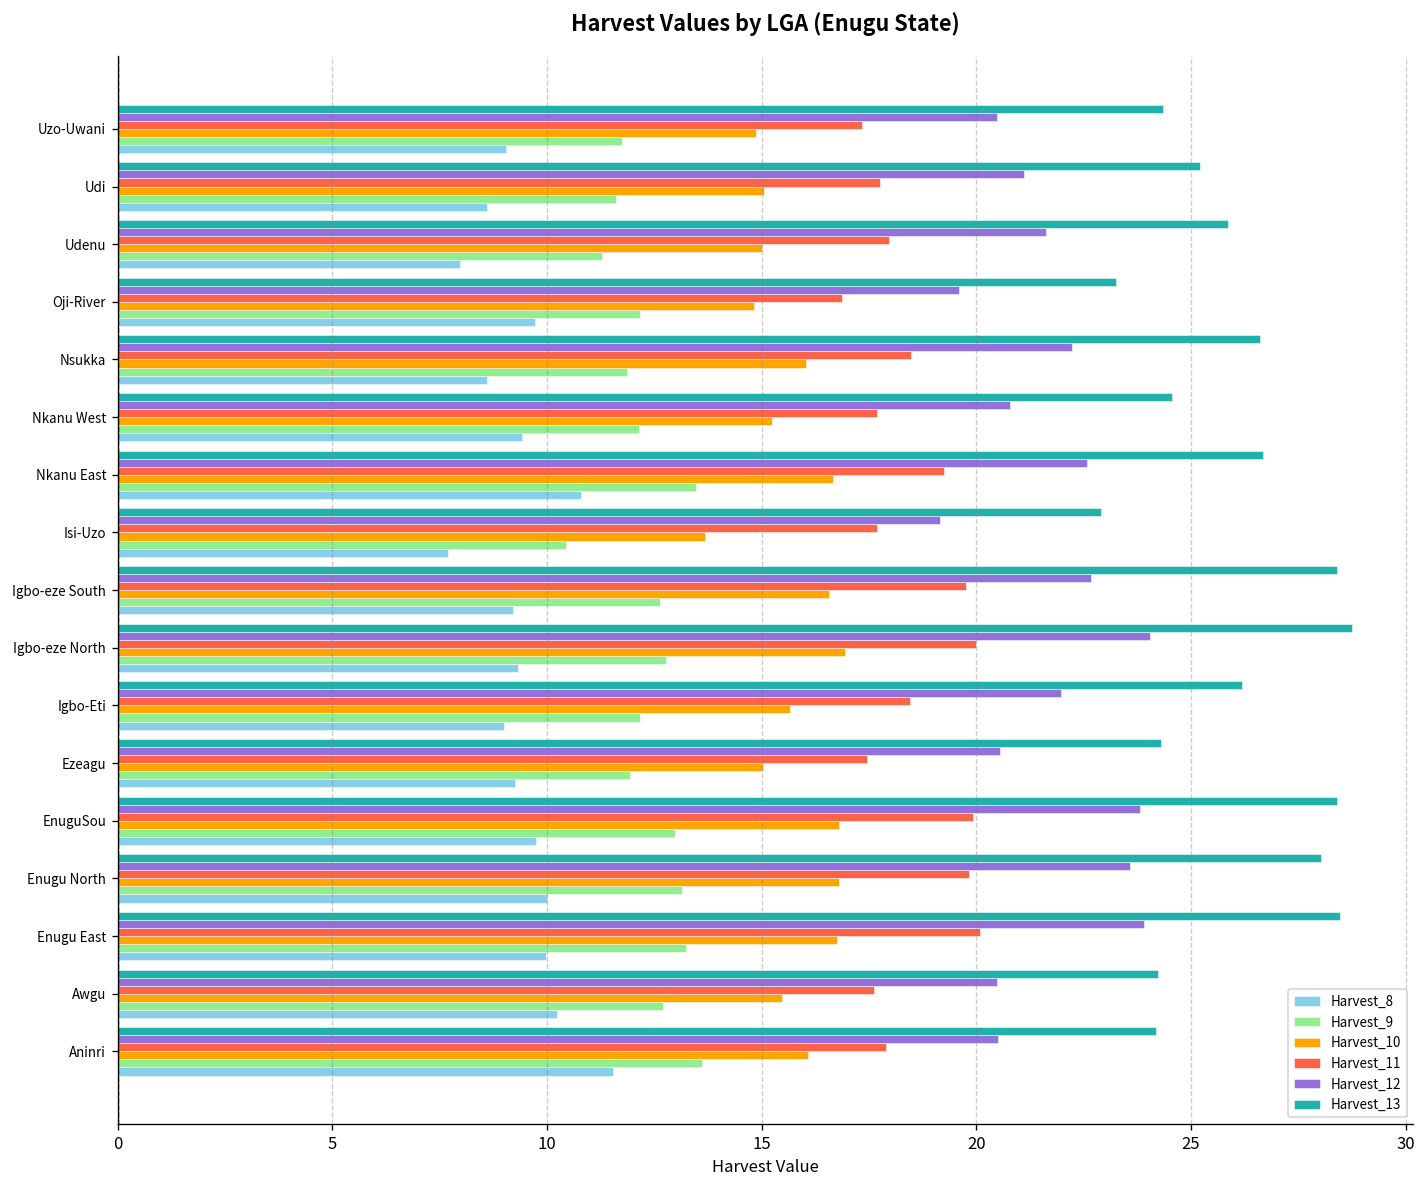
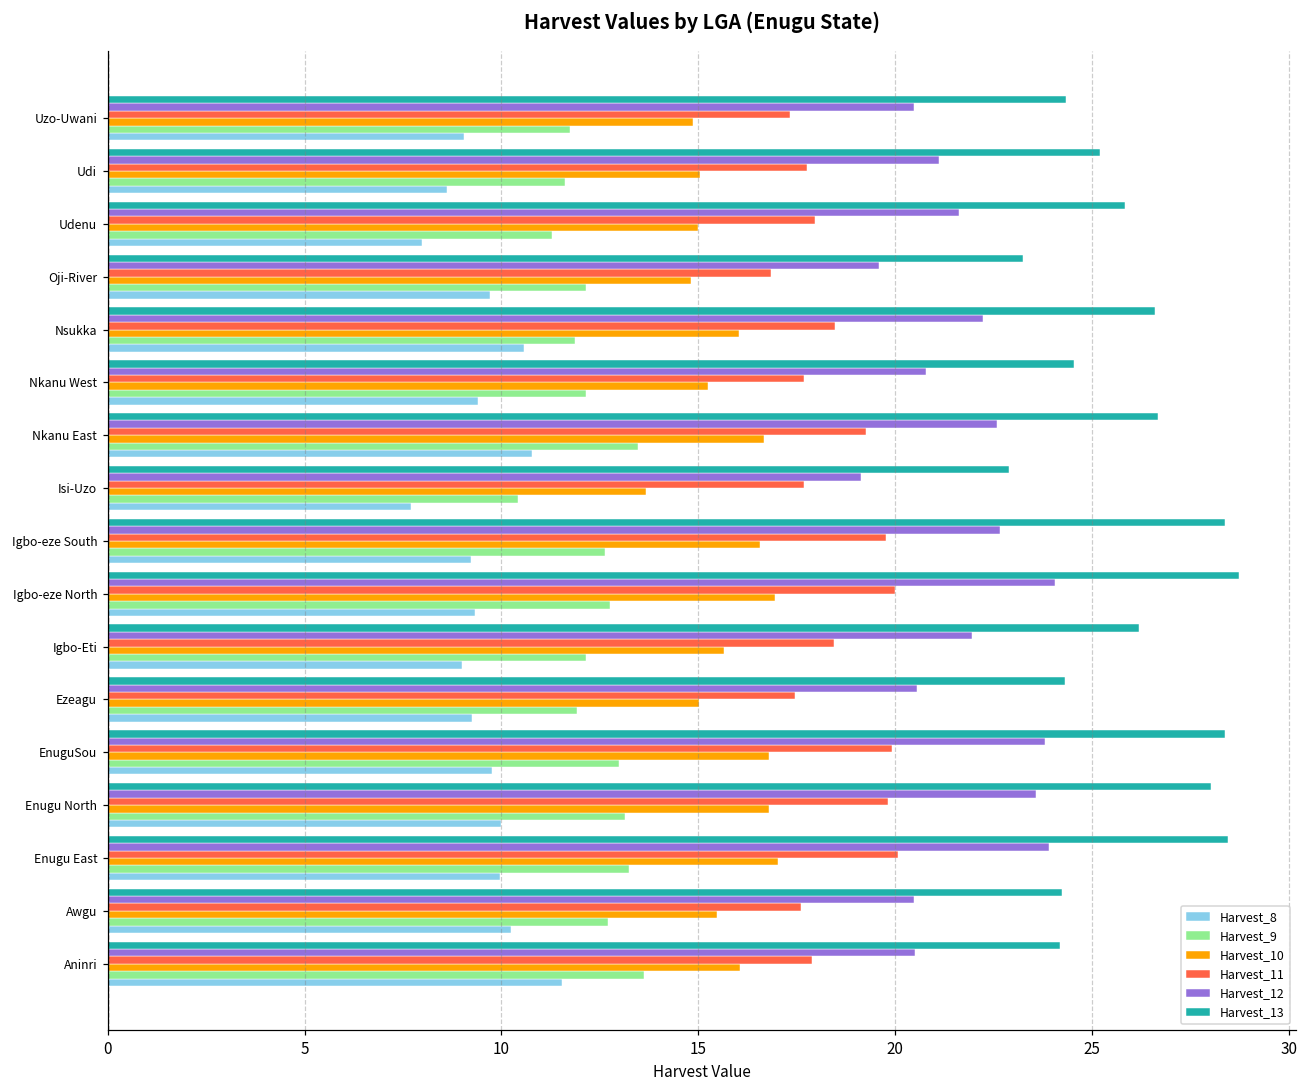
Harvest_8, Nsukka: 8.6 -> 10.6
Harvest_10, Enugu East: 16.8 -> 17.0
